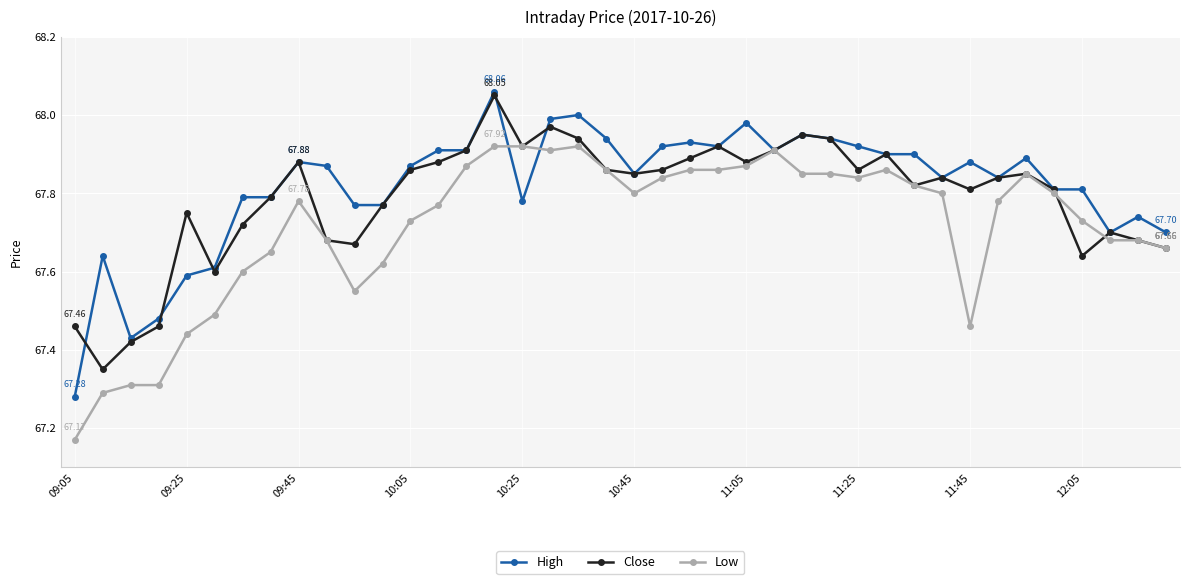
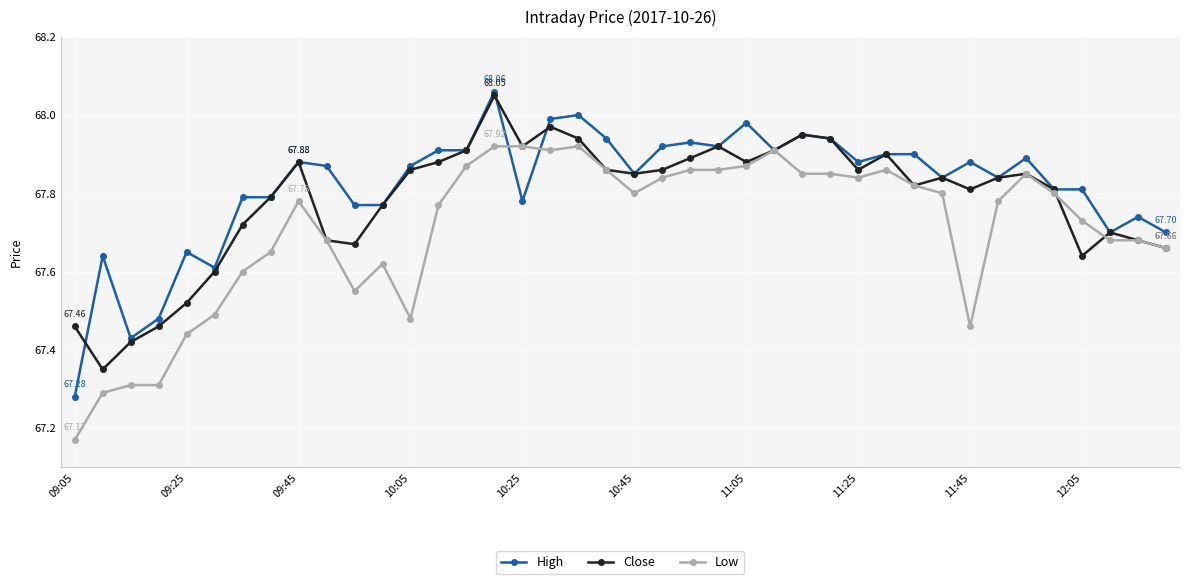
High, 09:25: 67.59 -> 67.65
Close, 09:25: 67.75 -> 67.52
Low, 10:05: 67.73 -> 67.48
High, 11:25: 67.92 -> 67.88
